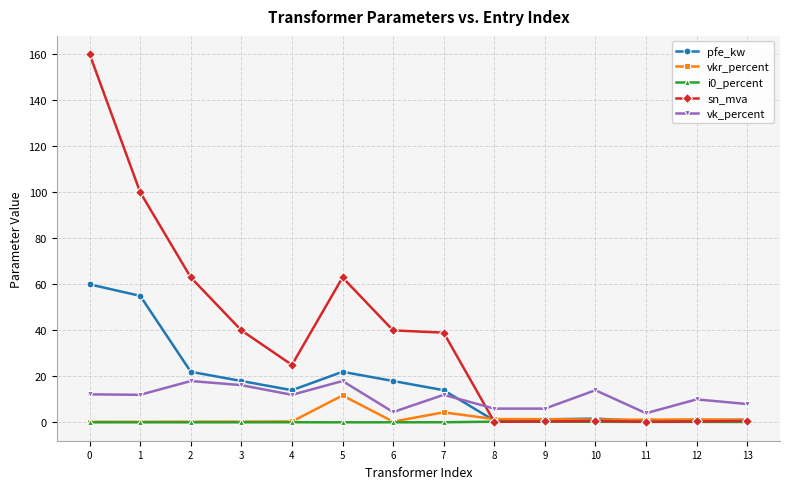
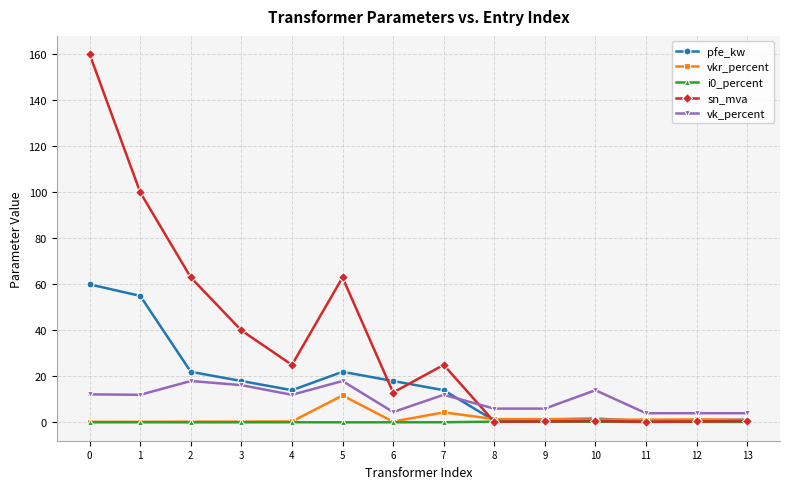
sn_mva, 6: 40 -> 13
sn_mva, 7: 39 -> 25
vk_percent, 12: 10 -> 4
vk_percent, 13: 8 -> 4
